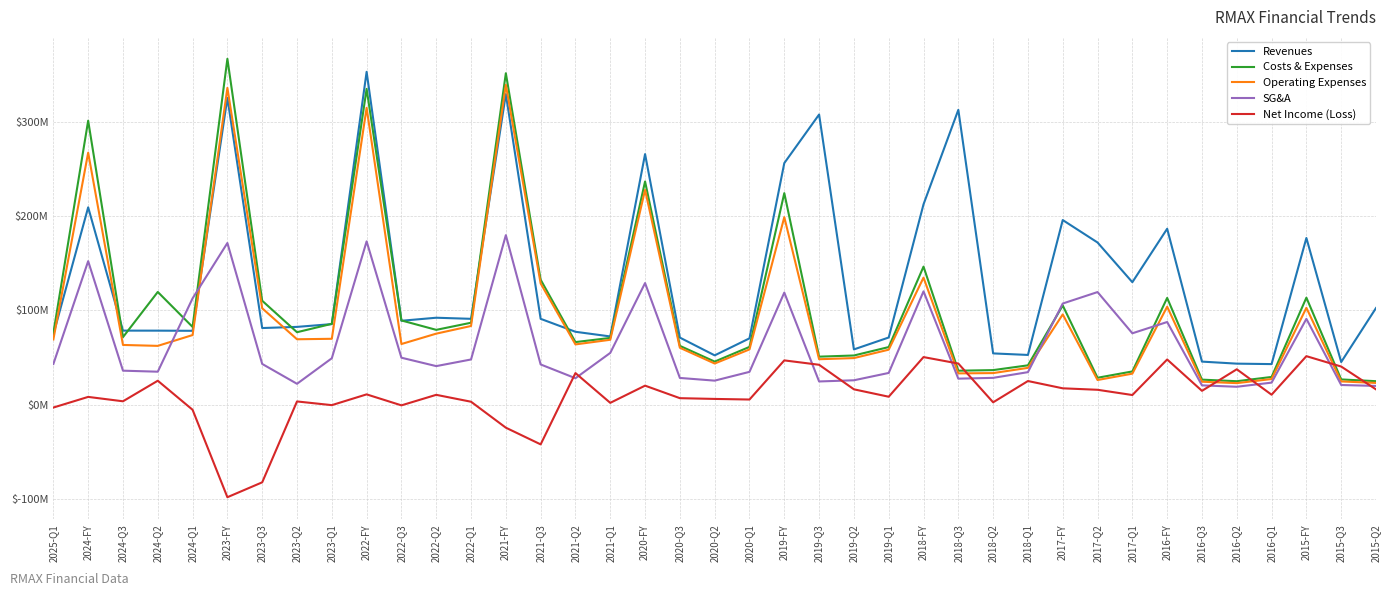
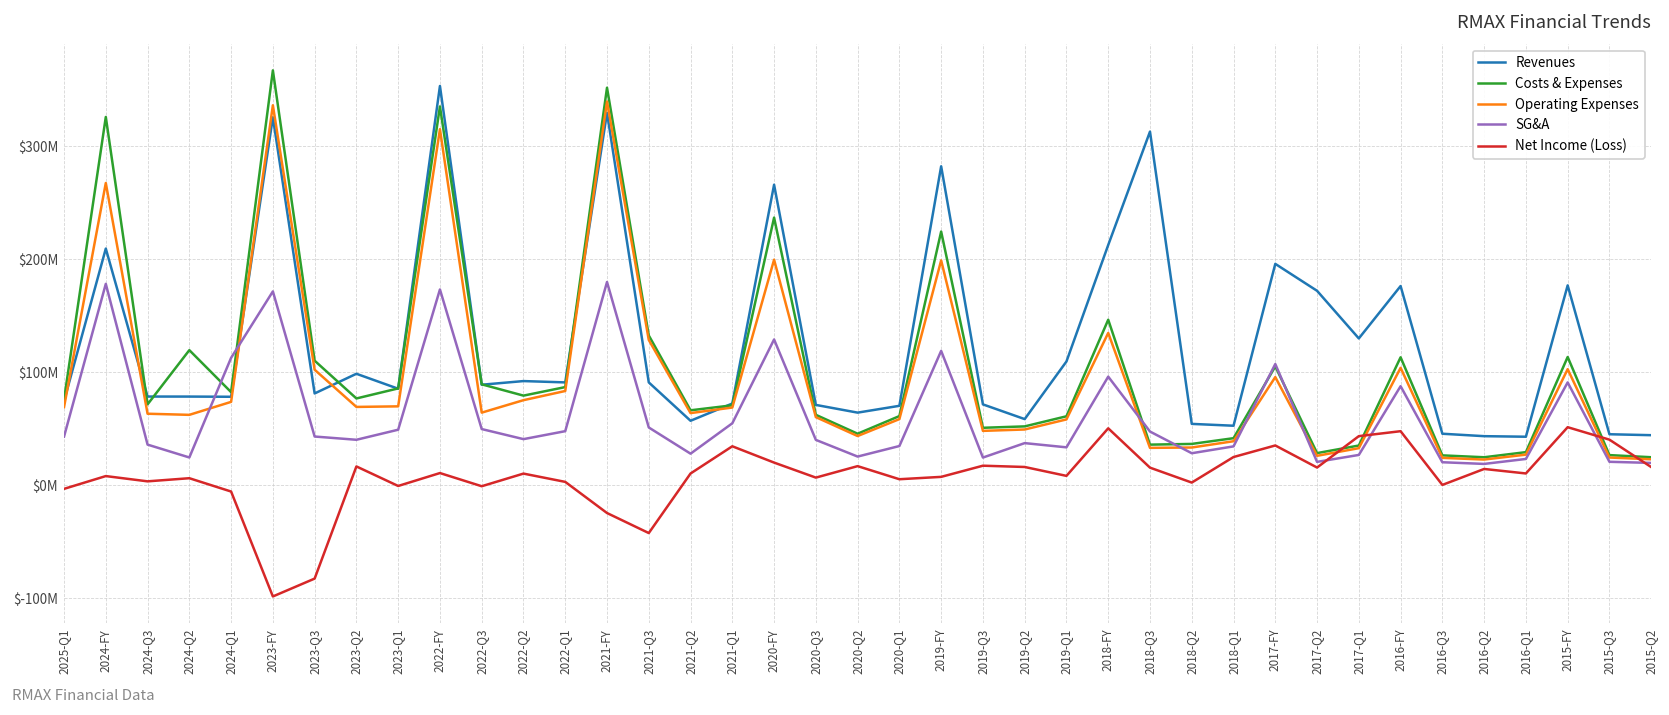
Costs & Expenses, 2024-FY: $300000000 -> $330000000
SG&A, 2024-FY: $150000000 -> $180000000
SG&A, 2024-Q2: $30000000 -> $20000000
Net Income (Loss), 2024-Q2: $30000000 -> $10000000
Revenues, 2023-Q2: $80000000 -> $100000000
SG&A, 2023-Q2: $20000000 -> $40000000
Net Income (Loss), 2023-Q2: $0 -> $20000000
SG&A, 2021-Q3: $40000000 -> $50000000
Revenues, 2021-Q2: $80000000 -> $60000000
Net Income (Loss), 2021-Q2: $30000000 -> $10000000
Net Income (Loss), 2021-Q1: $0 -> $30000000
Operating Expenses, 2020-FY: $230000000 -> $200000000
SG&A, 2020-Q3: $30000000 -> $40000000
Revenues, 2020-Q2: $50000000 -> $60000000
Net Income (Loss), 2020-Q2: $10000000 -> $20000000
Revenues, 2019-FY: $260000000 -> $280000000
Net Income (Loss), 2019-FY: $50000000 -> $10000000
Revenues, 2019-Q3: $310000000 -> $70000000
Net Income (Loss), 2019-Q3: $40000000 -> $20000000
SG&A, 2019-Q2: $30000000 -> $40000000
Revenues, 2019-Q1: $70000000 -> $110000000
SG&A, 2018-FY: $120000000 -> $100000000
SG&A, 2018-Q3: $30000000 -> $50000000
Net Income (Loss), 2018-Q3: $40000000 -> $20000000
Net Income (Loss), 2017-FY: $20000000 -> $40000000
SG&A, 2017-Q2: $120000000 -> $20000000
SG&A, 2017-Q1: $80000000 -> $30000000
Net Income (Loss), 2017-Q1: $10000000 -> $40000000
Revenues, 2016-FY: $190000000 -> $180000000
Net Income (Loss), 2016-Q3: $10000000 -> $0
Net Income (Loss), 2016-Q2: $40000000 -> $10000000
Revenues, 2015-Q2: $100000000 -> $40000000
